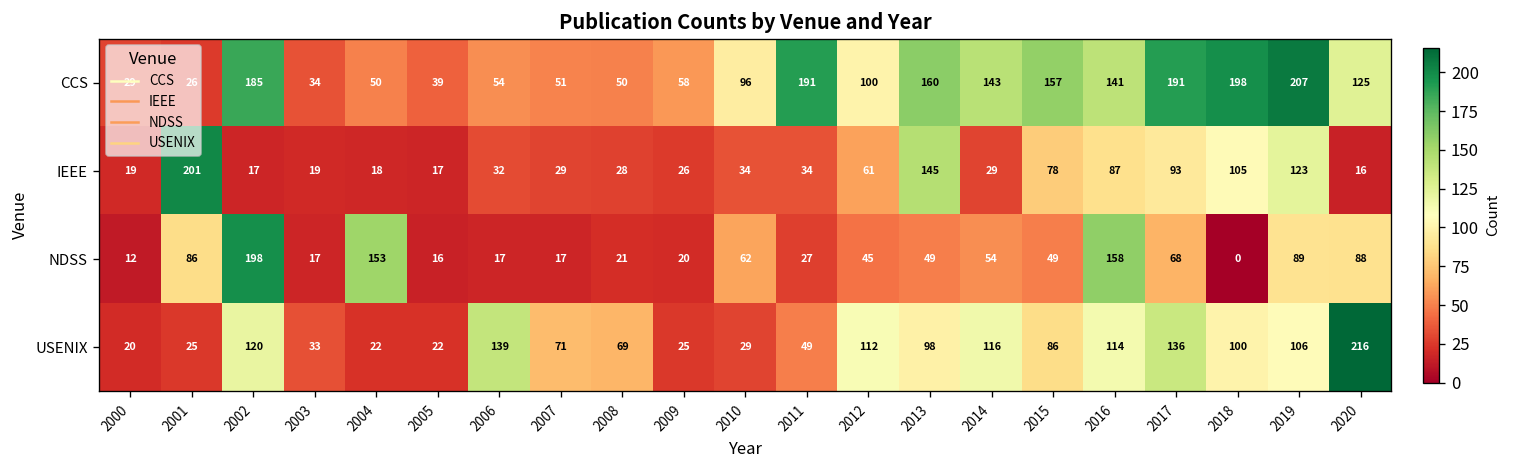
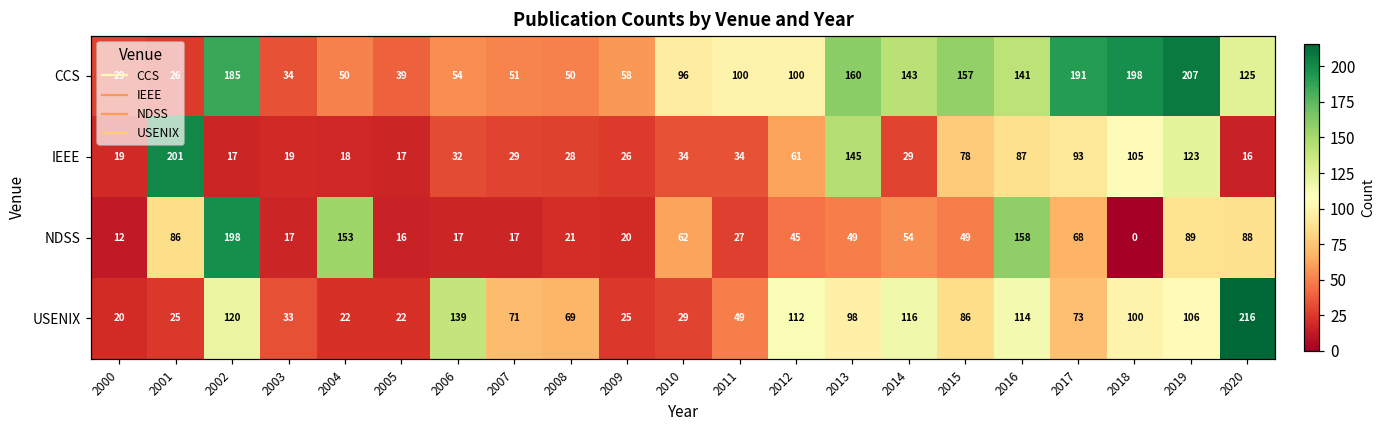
CCS, 2011: 191 -> 100
USENIX, 2017: 136 -> 73
